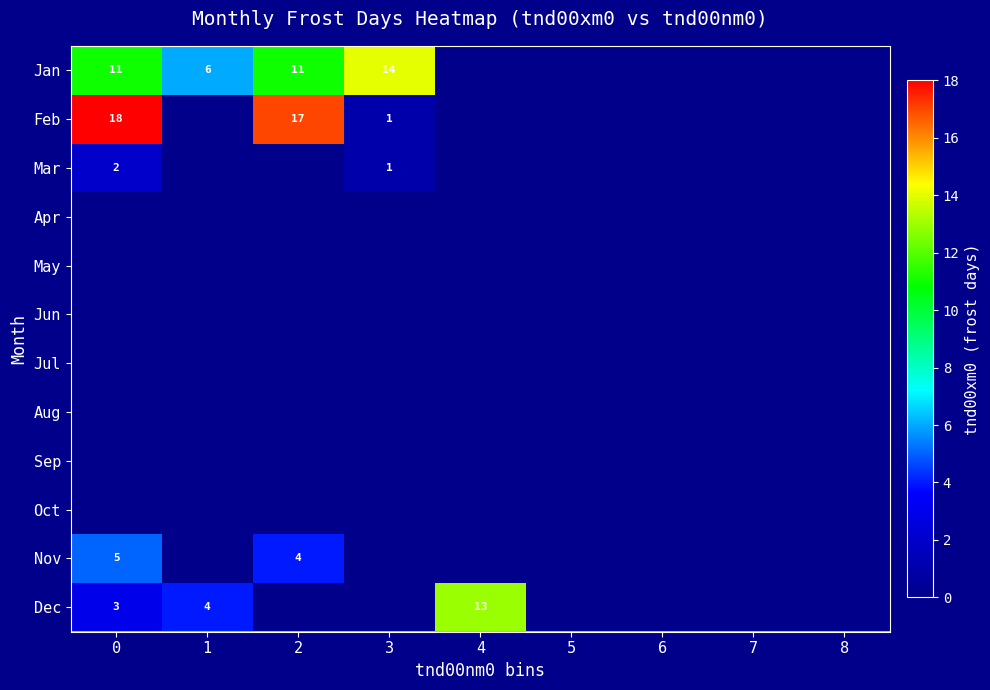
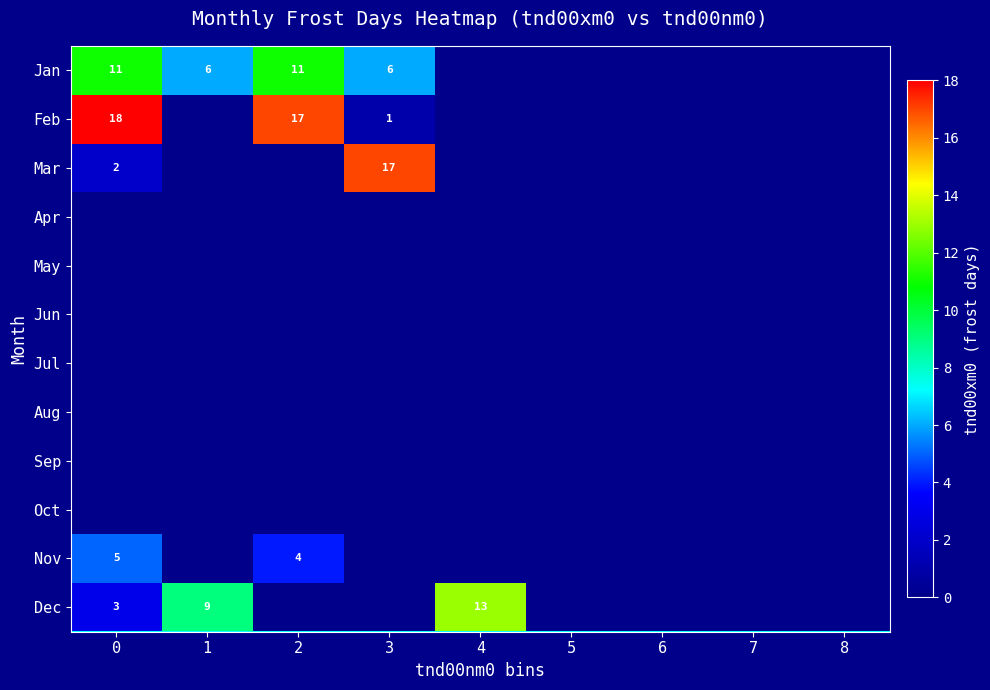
Jan, 3: 14 -> 6
Mar, 3: 1 -> 17
Dec, 1: 4 -> 9
